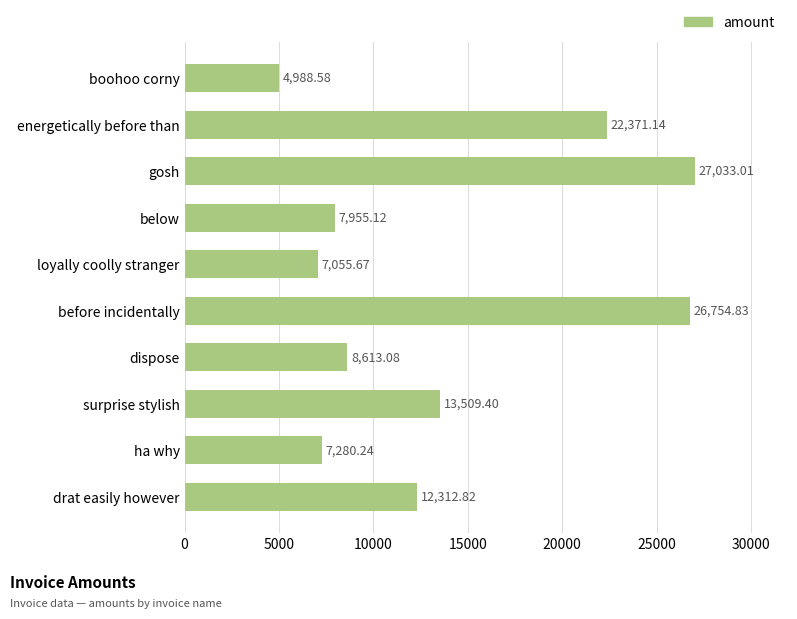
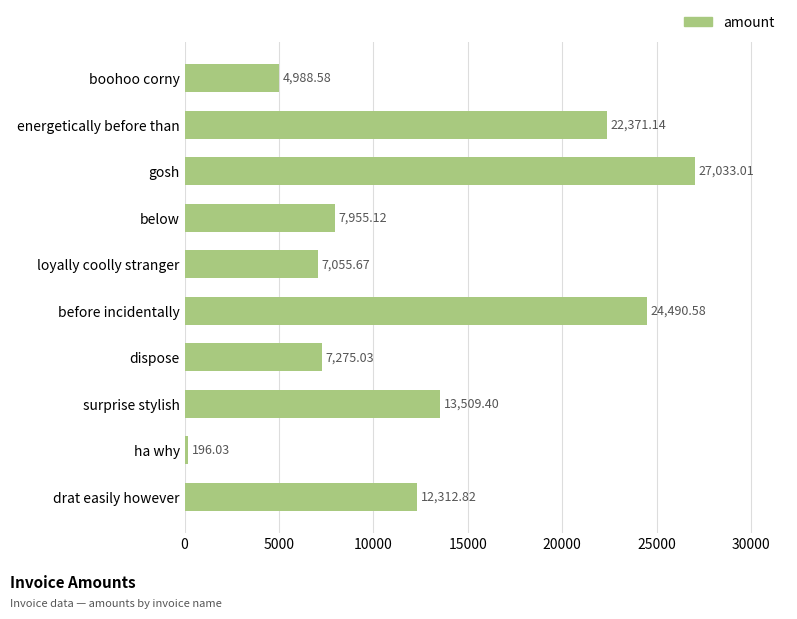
before incidentally: 26,754.83 -> 24,490.58
dispose: 8,613.08 -> 7,275.03
ha why: 7,280.24 -> 196.03
